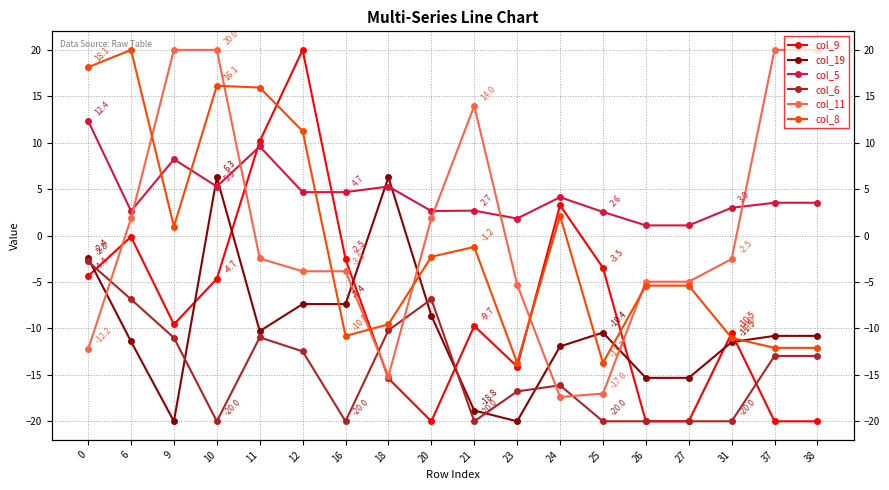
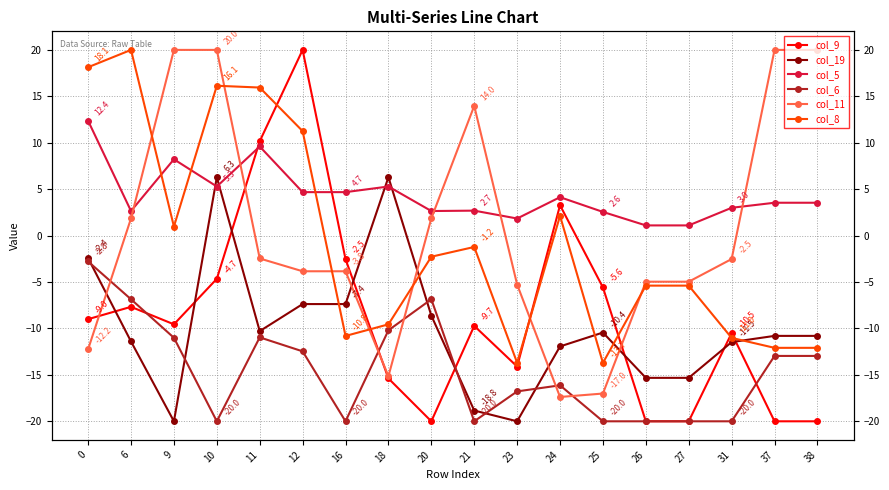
col_9, 0: -4.4 -> -9.0
col_9, 6: 0 -> -8
col_9, 25: -3.5 -> -5.6
